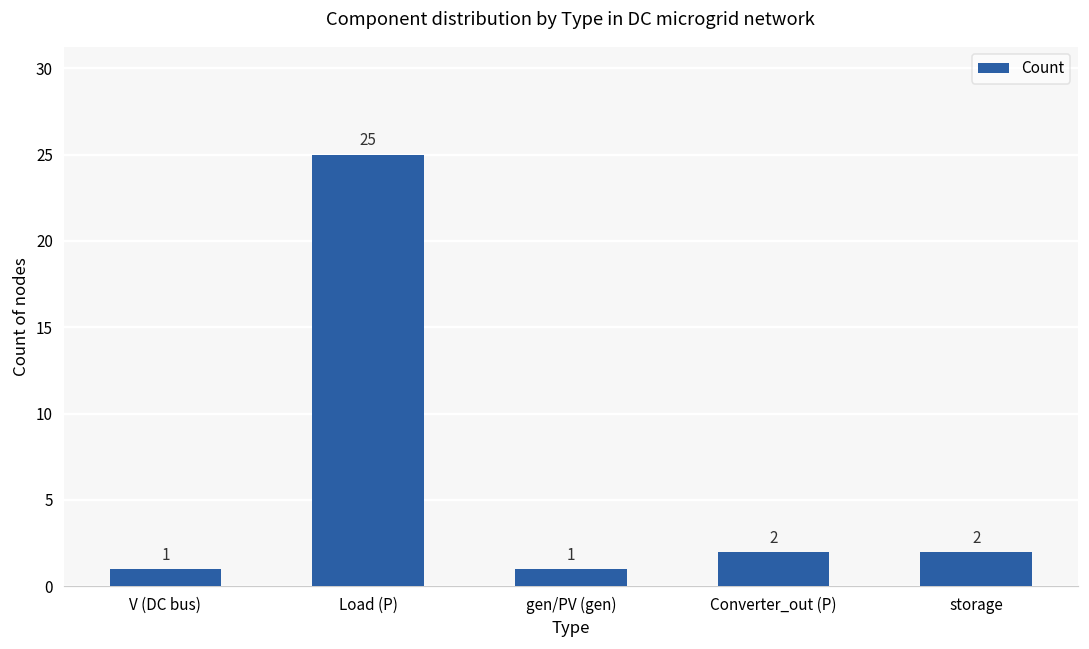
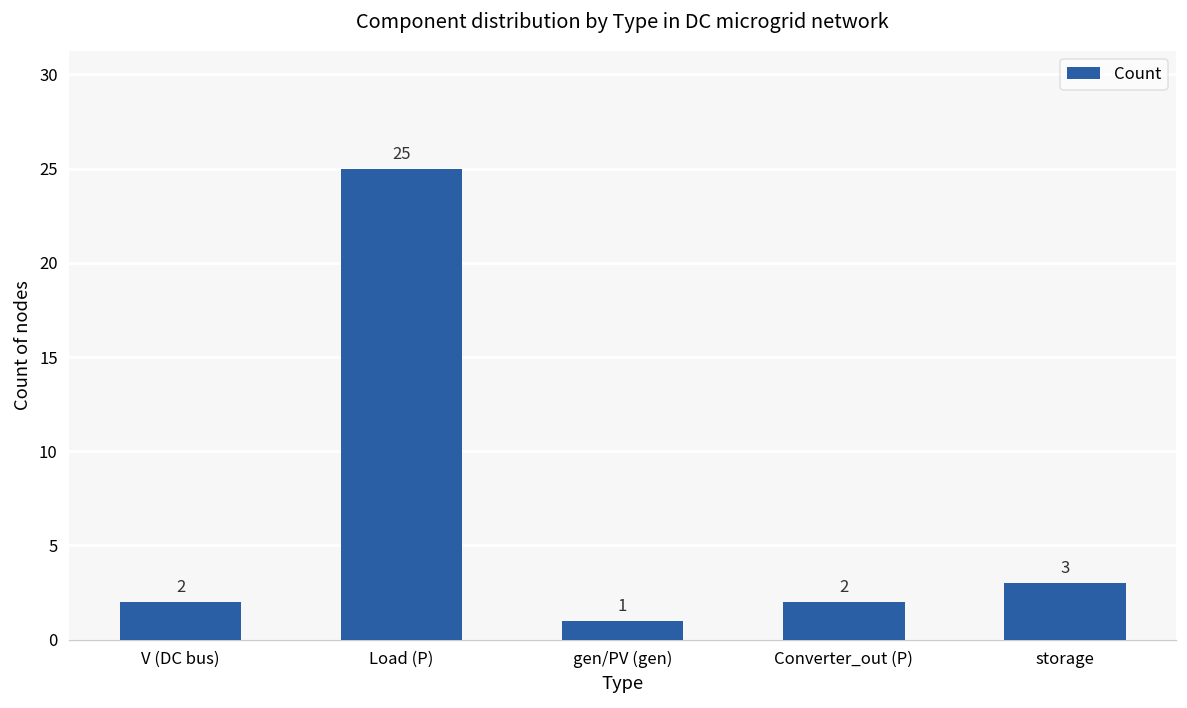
V (DC bus): 1 -> 2
storage: 2 -> 3
